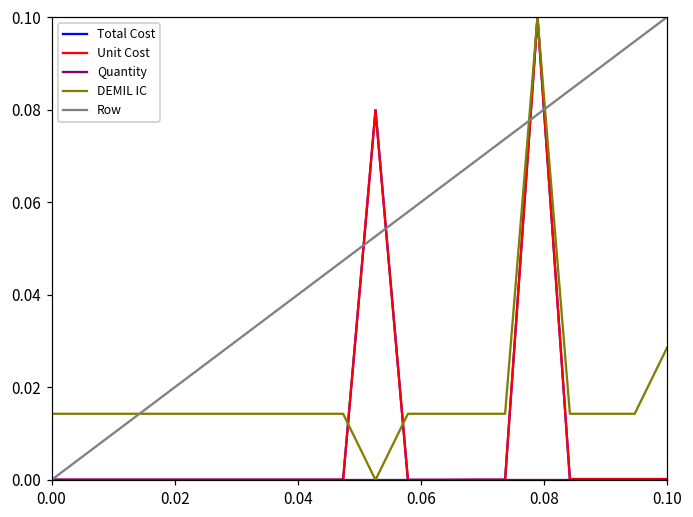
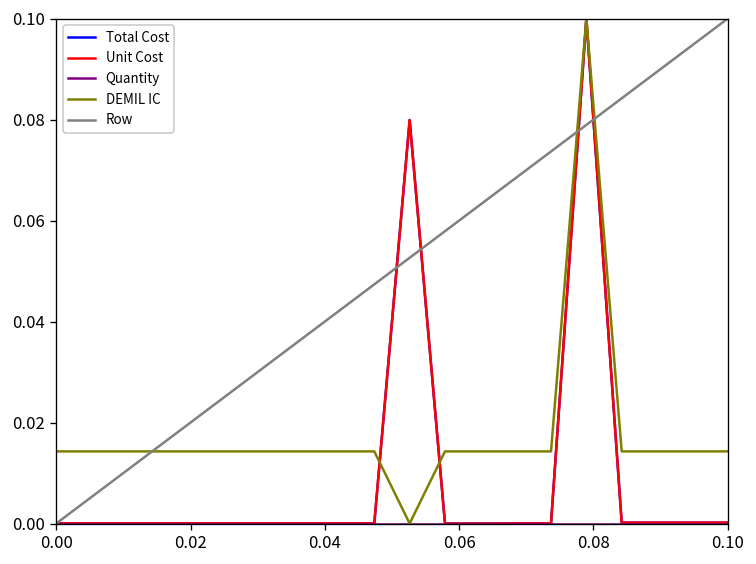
DEMIL IC, 0.10: 0.029 -> 0.014
